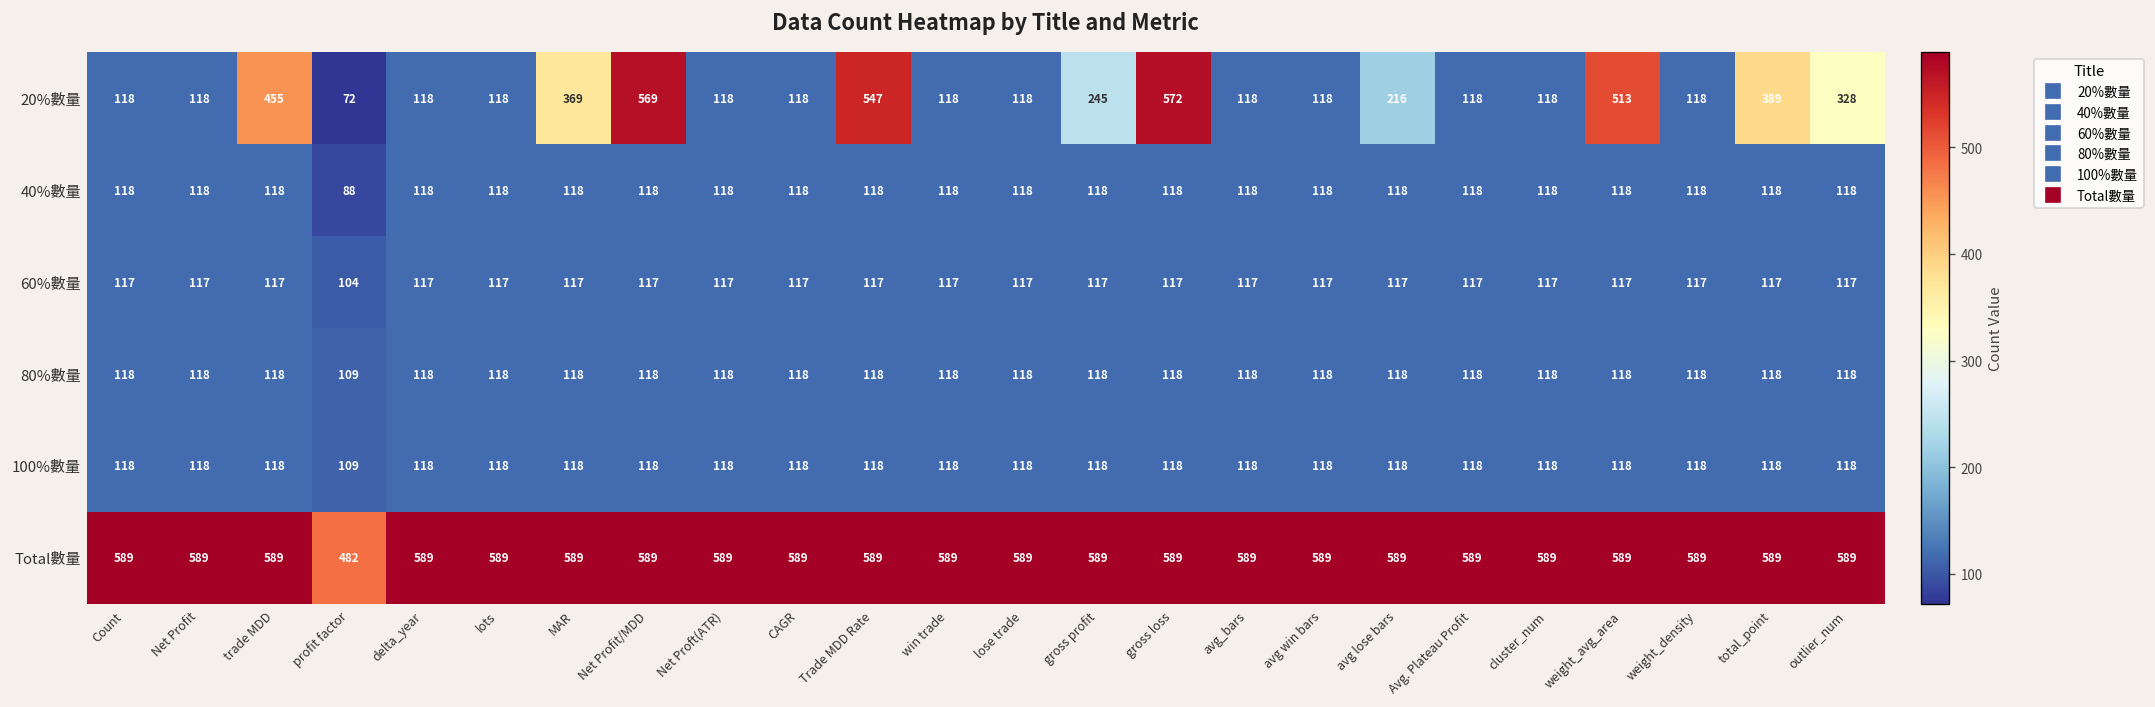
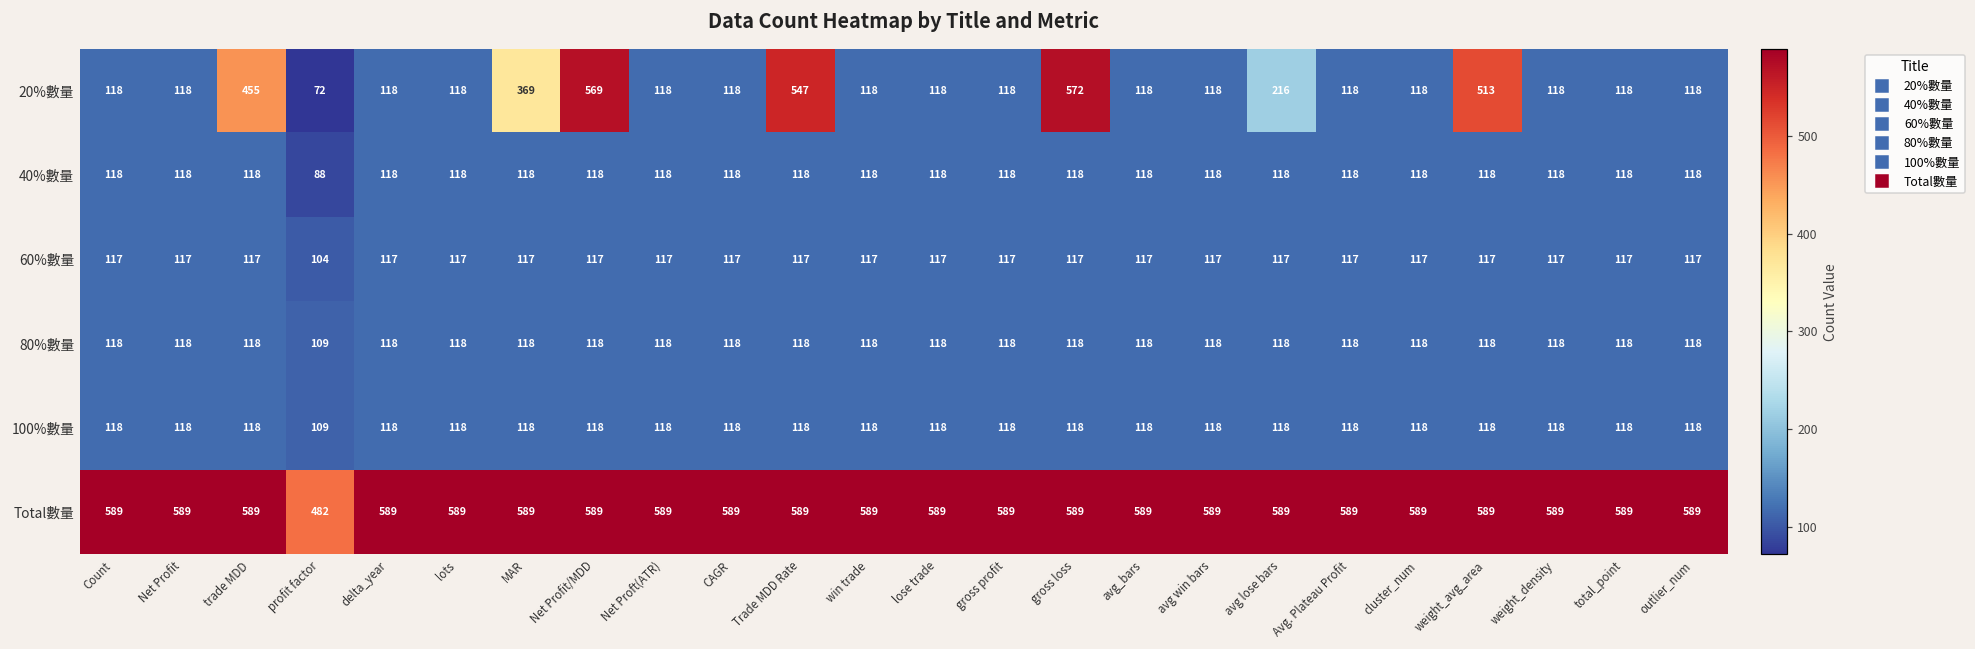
20%數量, gross profit: 245 -> 118
20%數量, total_point: 389 -> 118
20%數量, outlier_num: 328 -> 118
